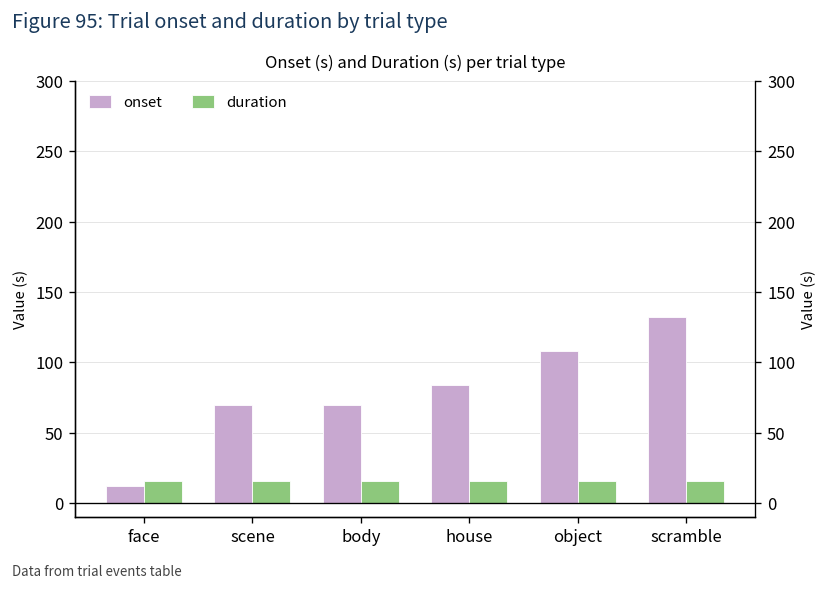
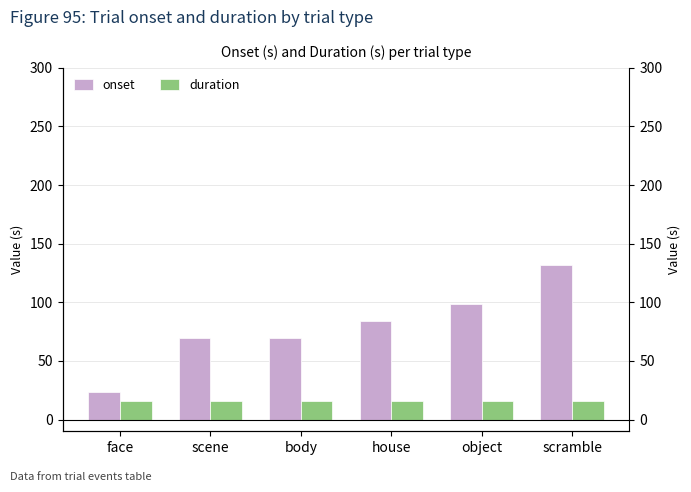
onset, face: 12 -> 23
onset, object: 108 -> 99
